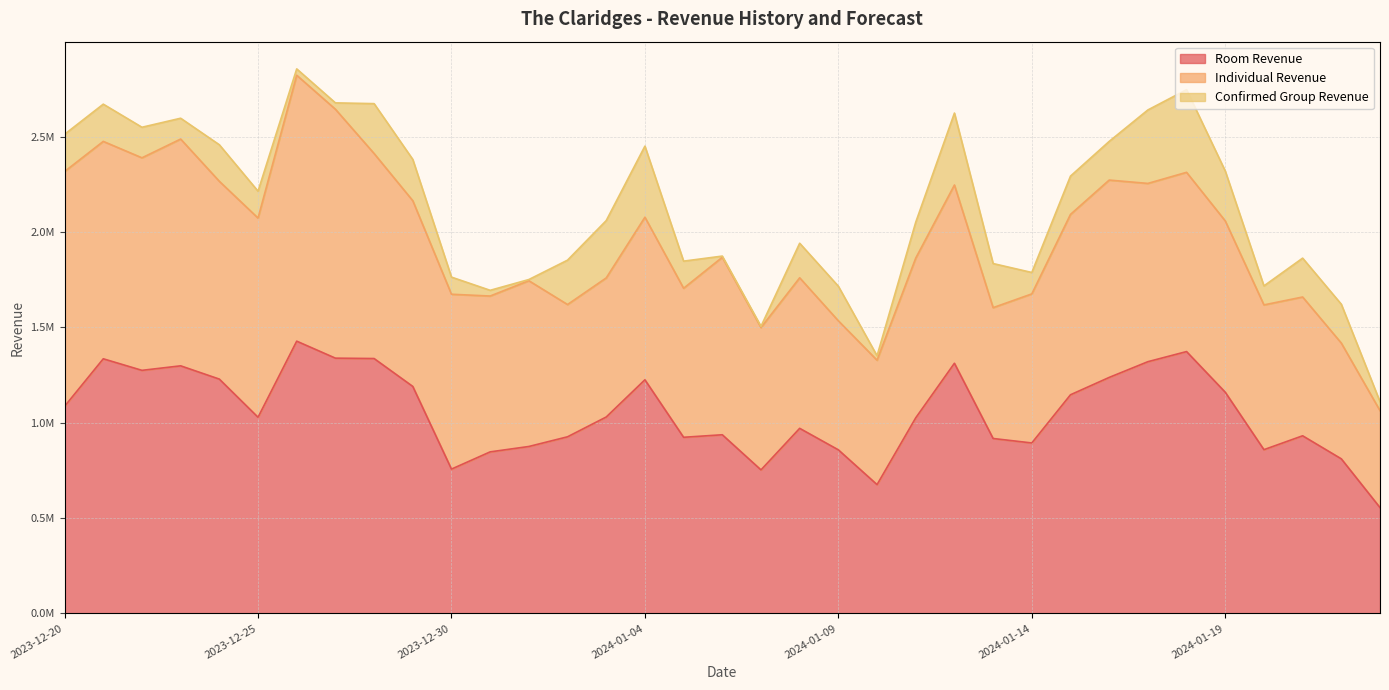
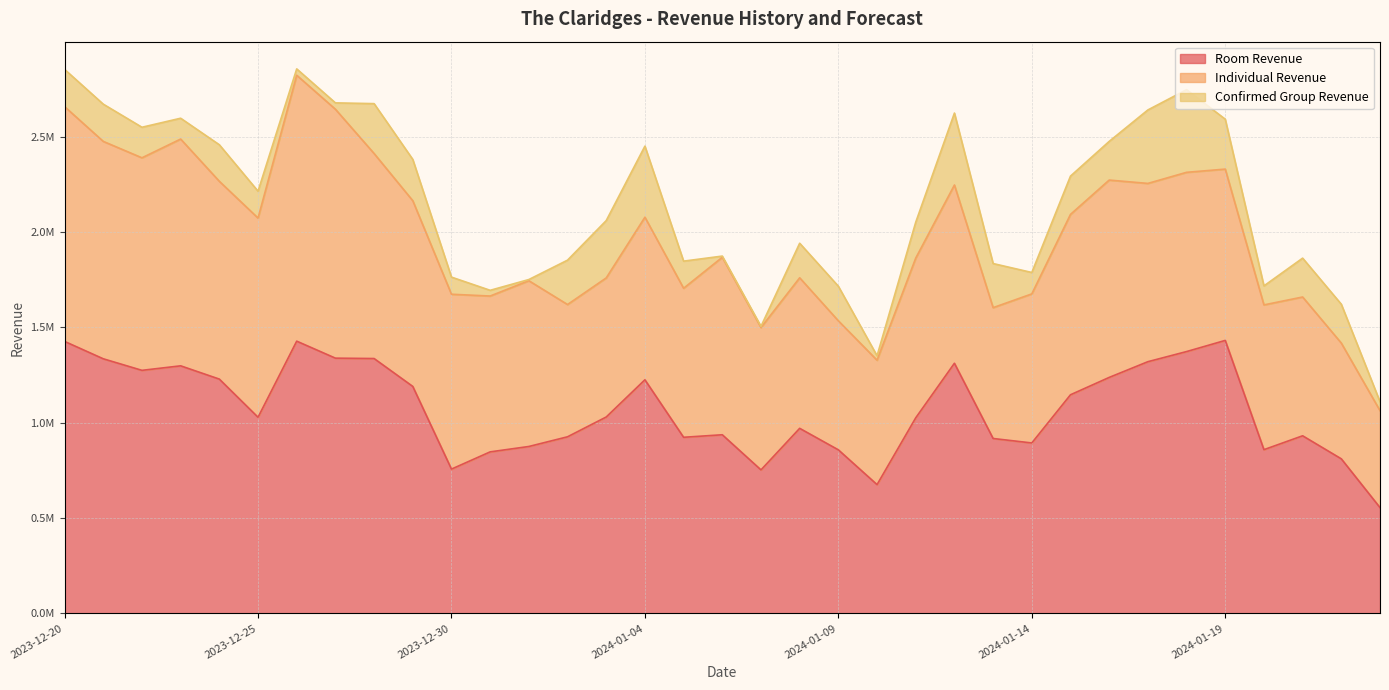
Room Revenue, 2023-12-20: 1090000 -> 1430000
Room Revenue, 2024-01-19: 1160000 -> 1430000
